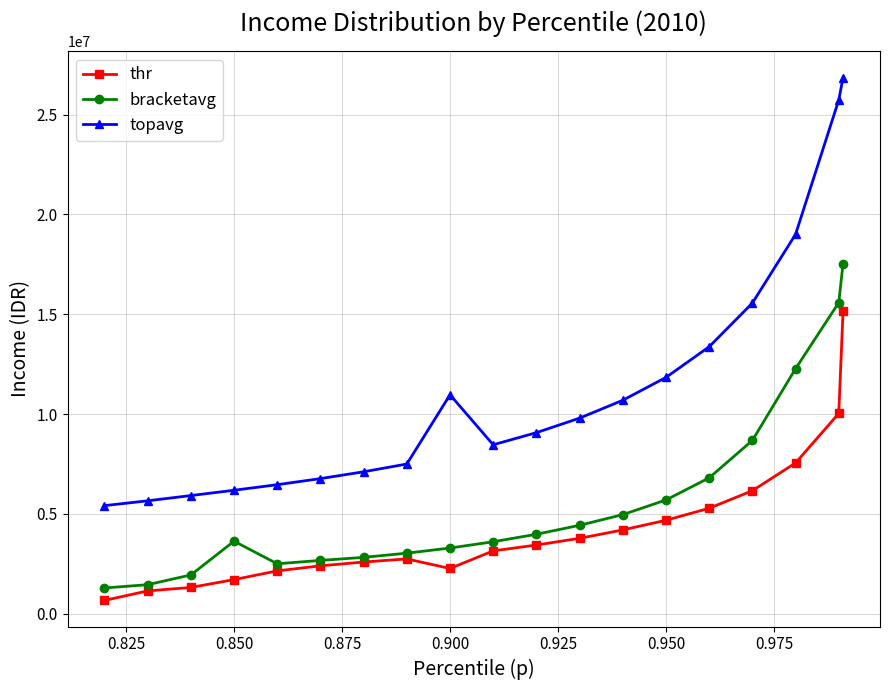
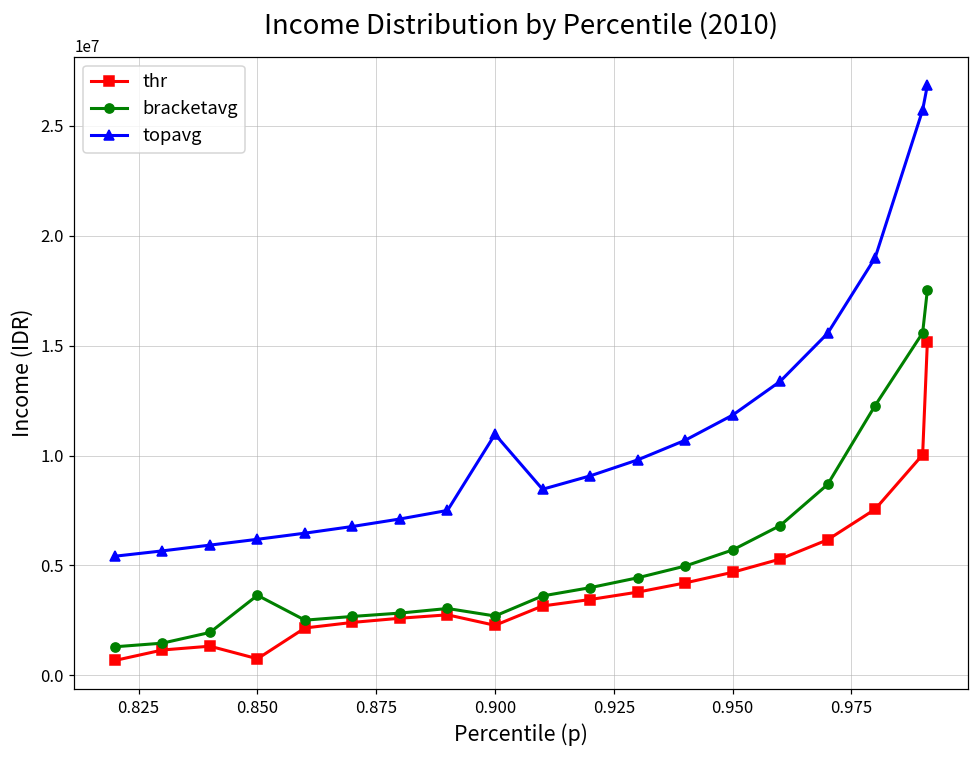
thr, 0.850: 1700000 -> 700000
bracketavg, 0.900: 3300000 -> 2700000
